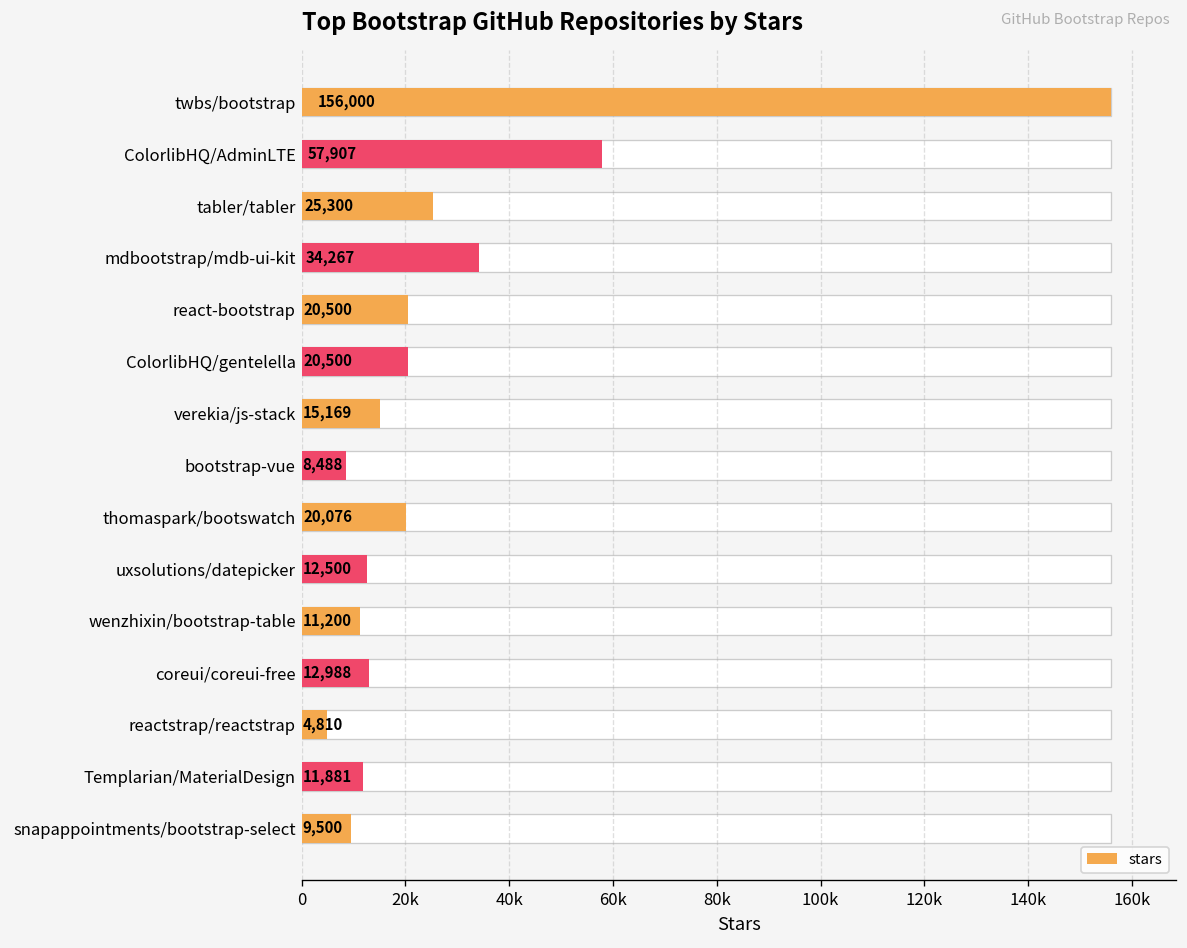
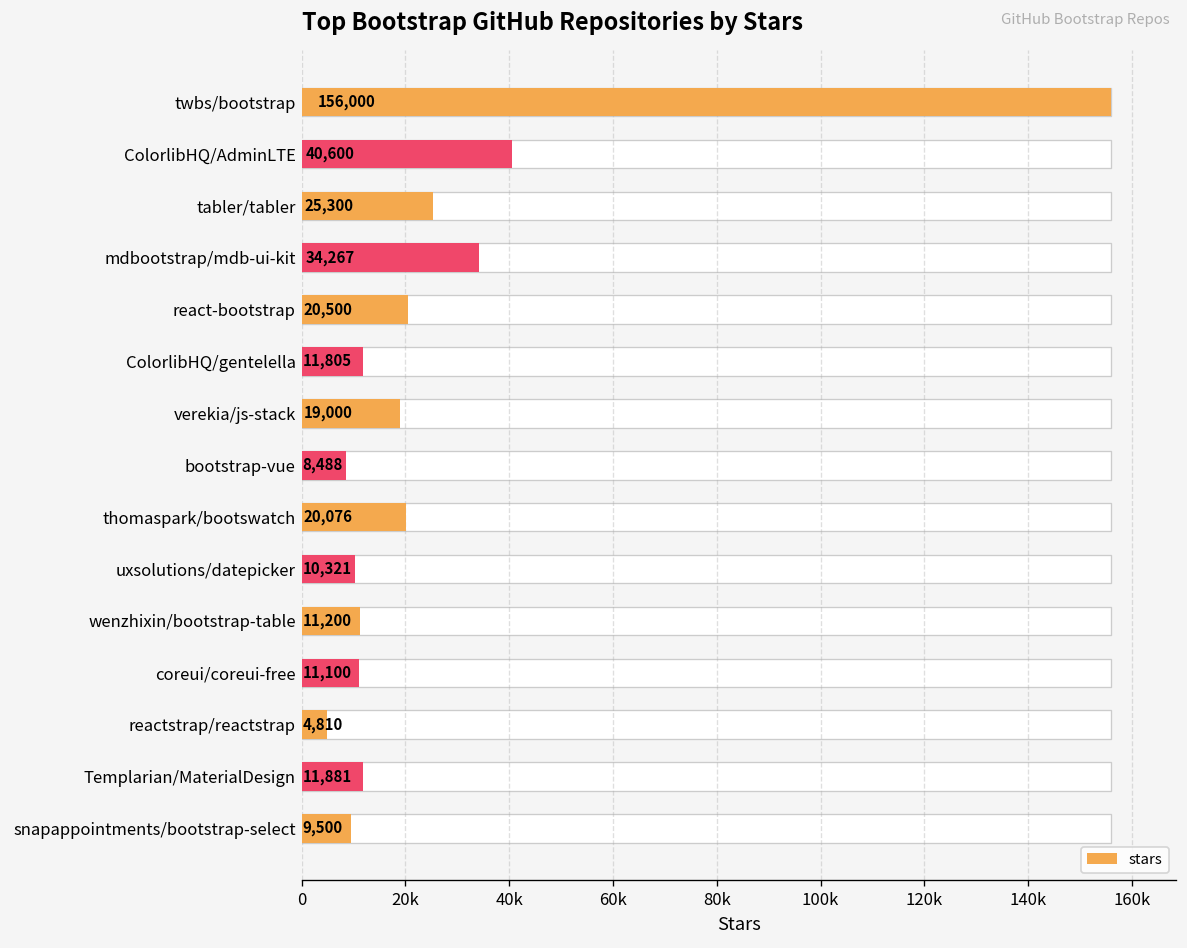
stars, ColorlibHQ/AdminLTE: 57,907 -> 40,600
stars, ColorlibHQ/gentelella: 20,500 -> 11,805
stars, verekia/js-stack: 15,169 -> 19,000
stars, uxsolutions/datepicker: 12,500 -> 10,321
stars, coreui/coreui-free: 12,988 -> 11,100
